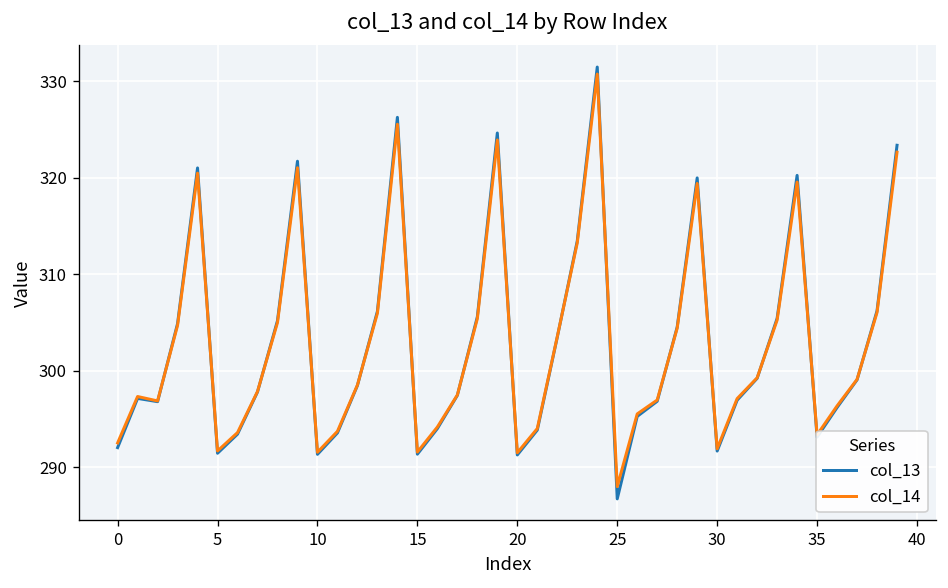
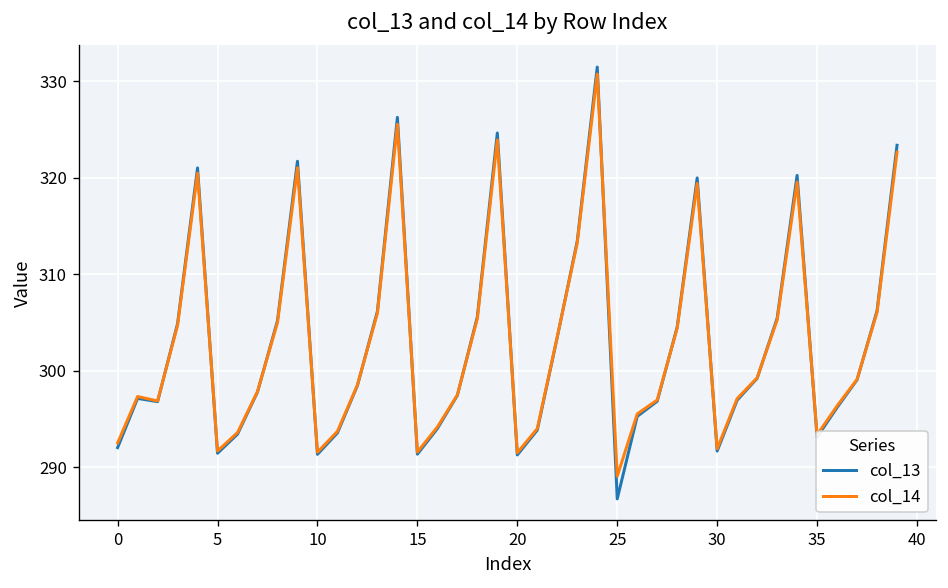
col_14, 25: 288 -> 289
